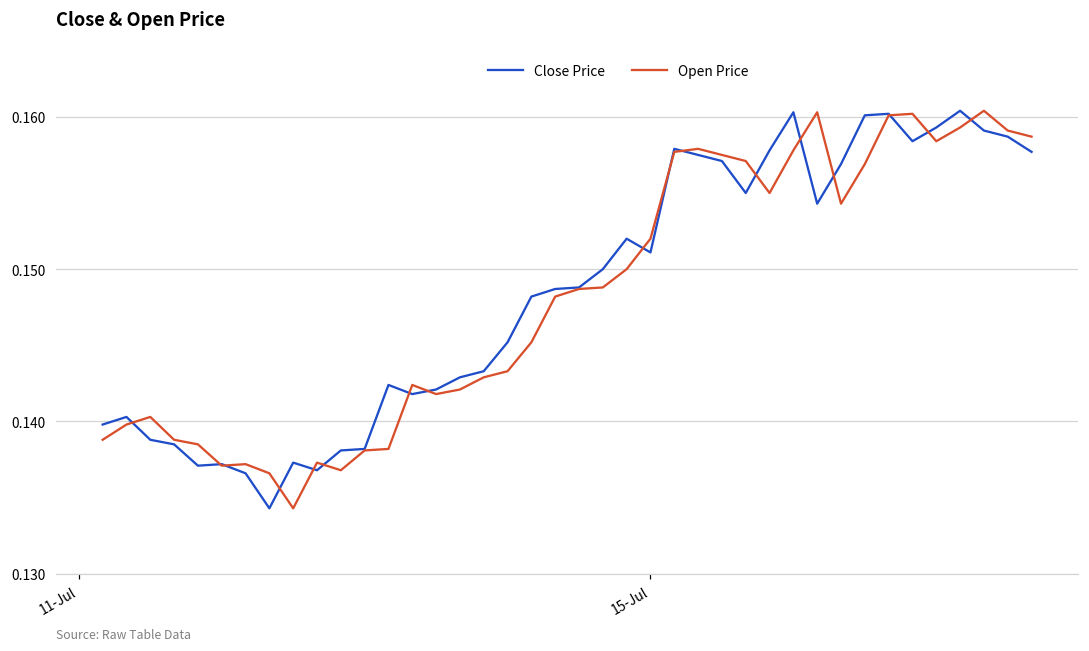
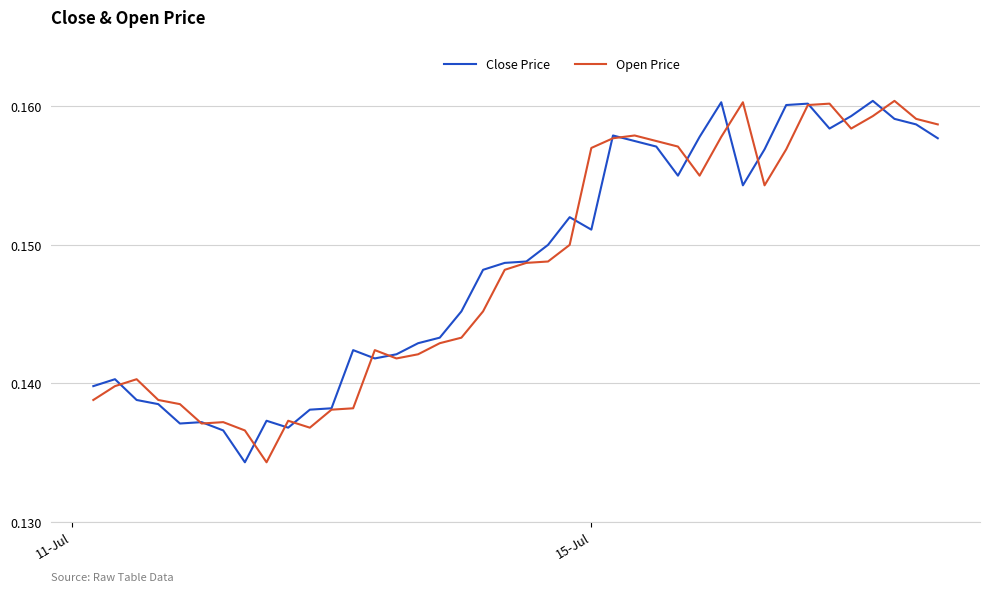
Open Price, 15-Jul: 0.152 -> 0.157
